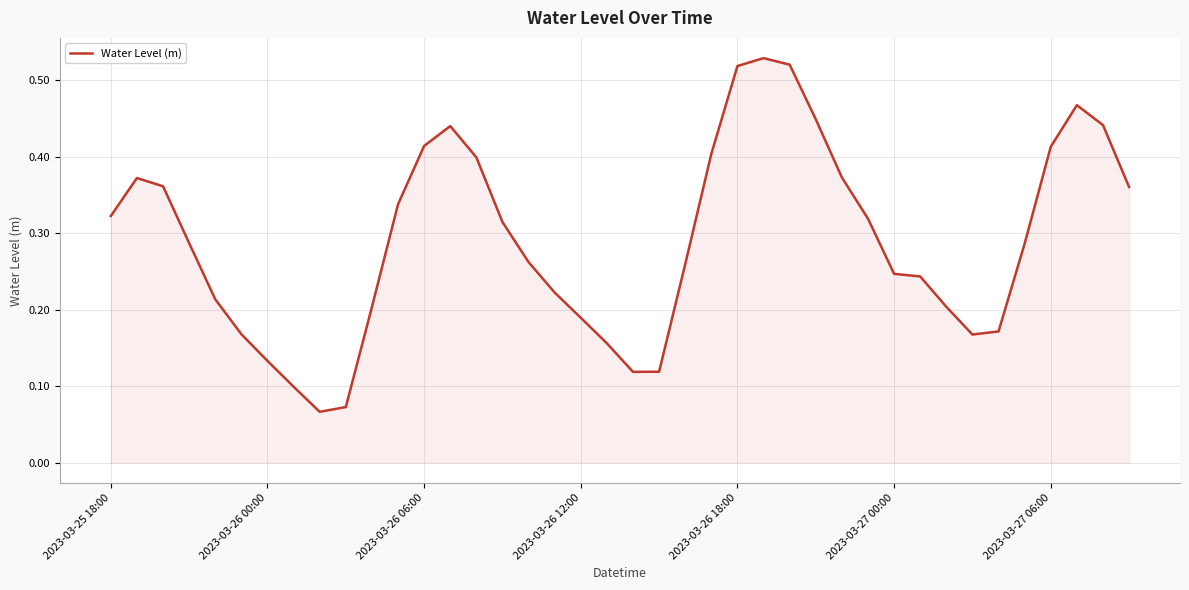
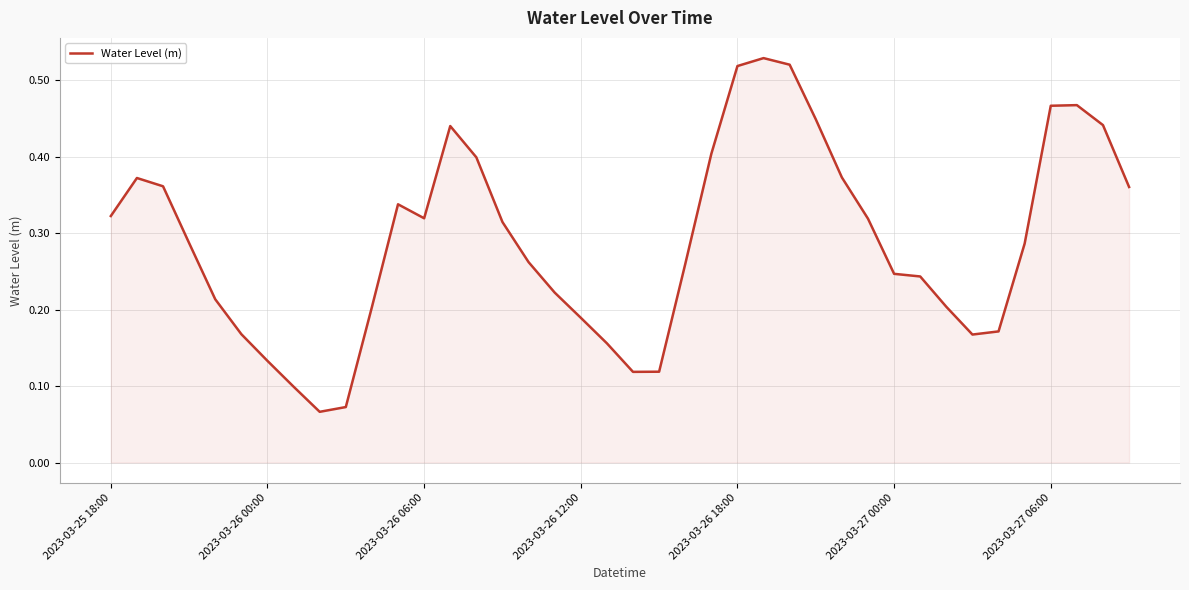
2023-03-26 06:00: 0.41 -> 0.32
2023-03-27 06:00: 0.41 -> 0.47
